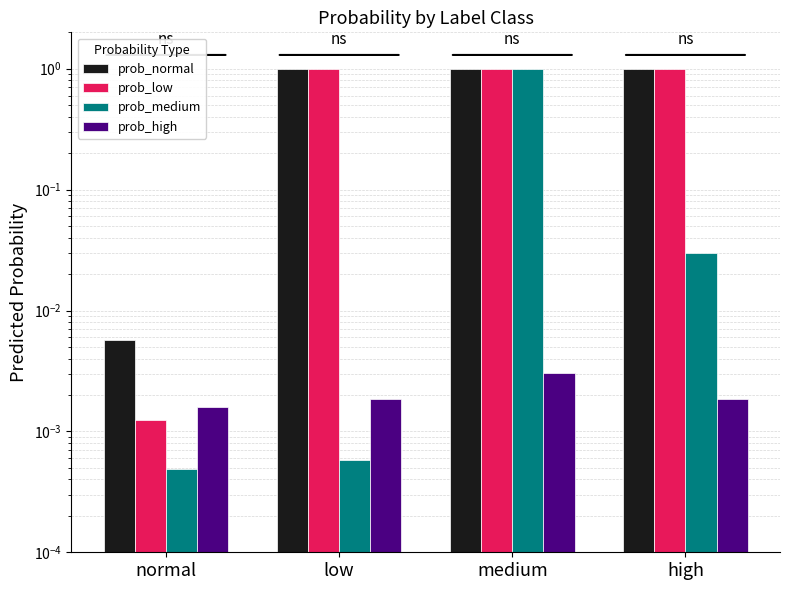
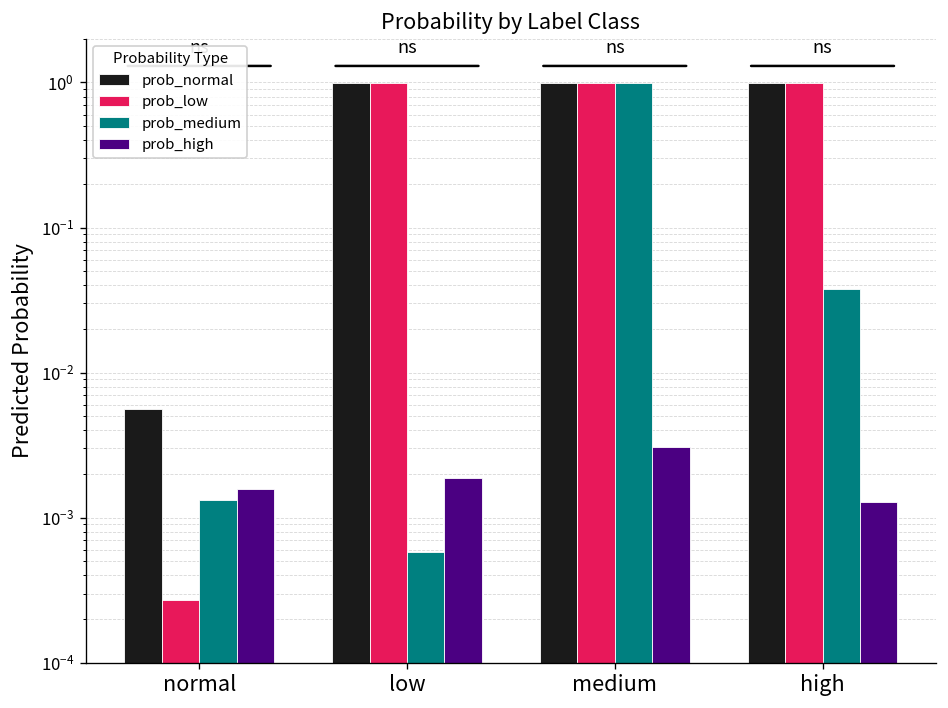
prob_low, normal: 0.0012 -> 0.00027
prob_medium, normal: 0.00049 -> 0.0013
prob_medium, high: 0.030 -> 0.037
prob_high, high: 0.0019 -> 0.0013
